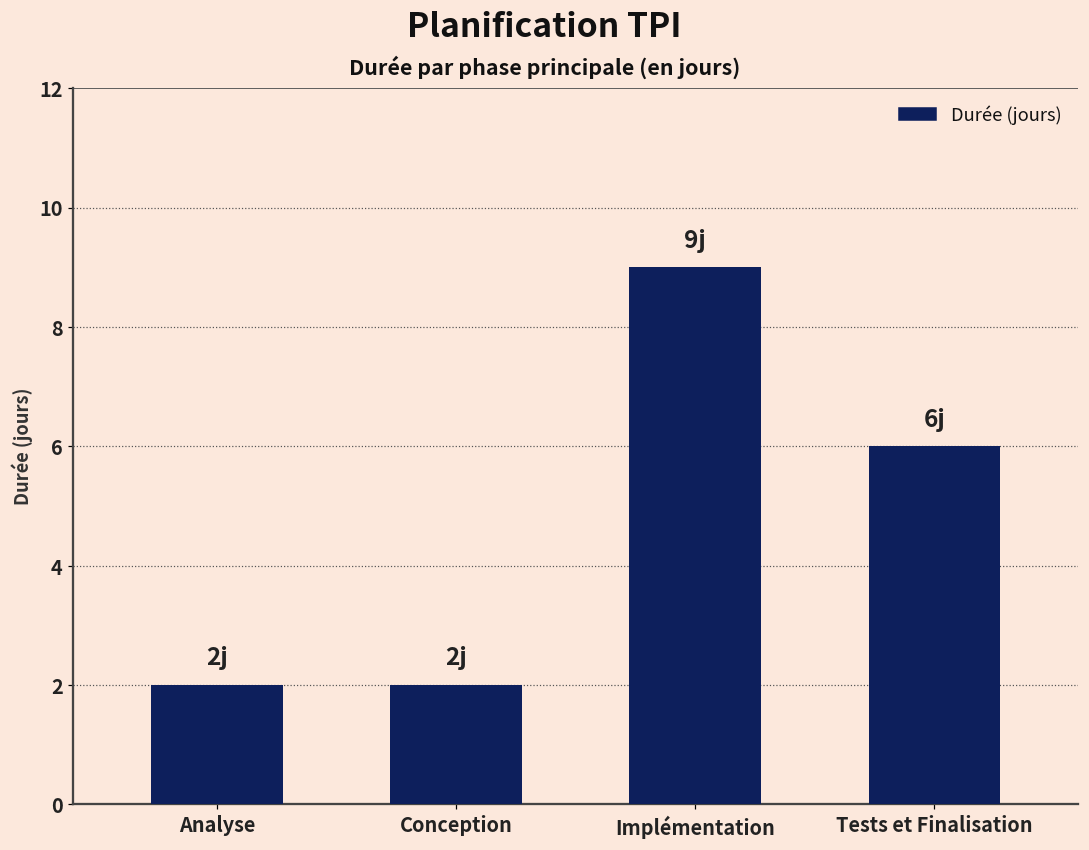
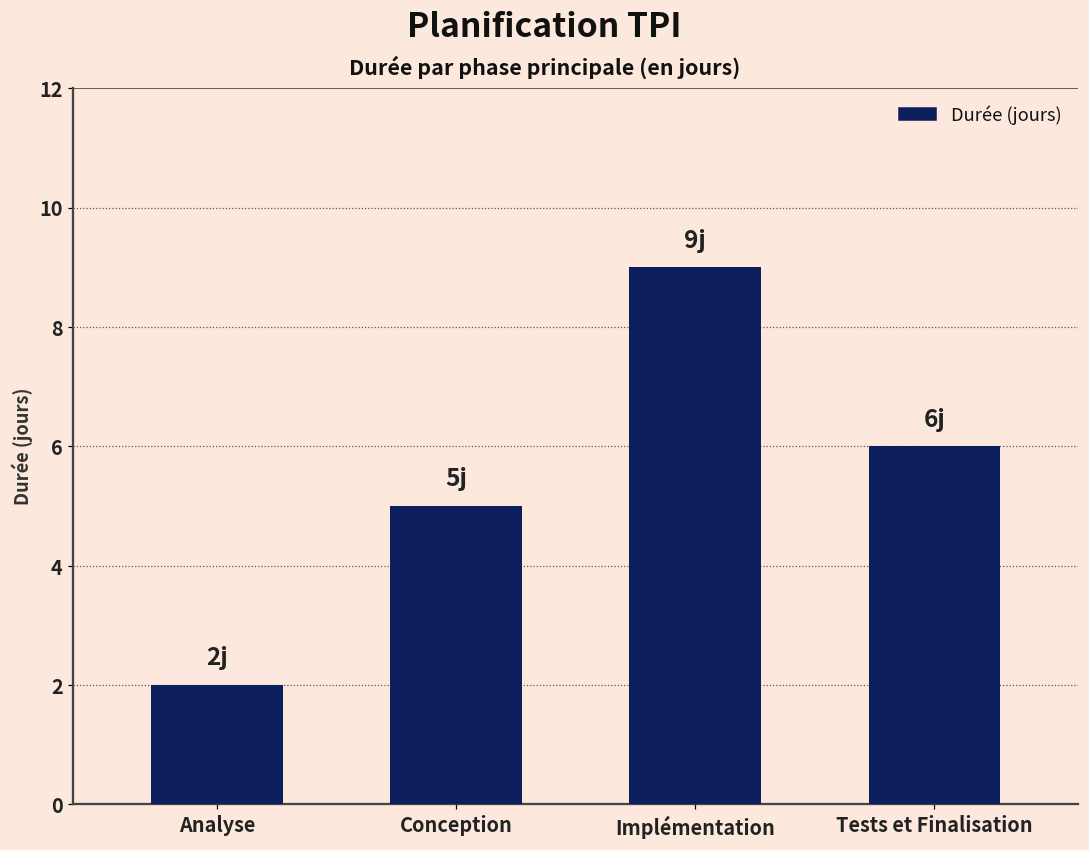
Conception: 2j -> 5j
